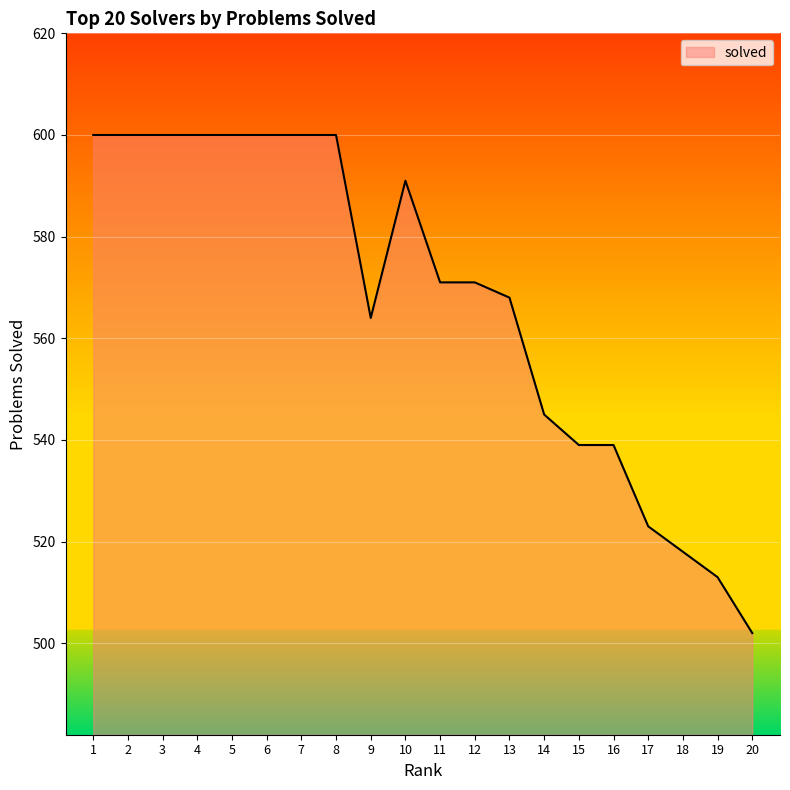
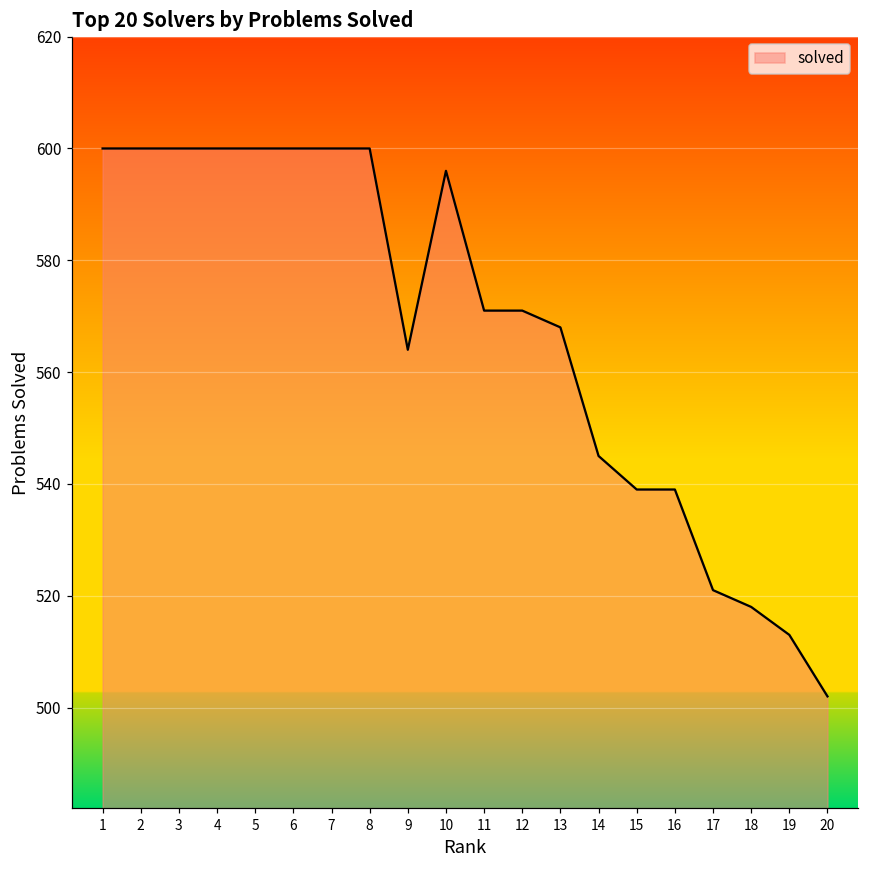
10: 591 -> 596
17: 523 -> 521
